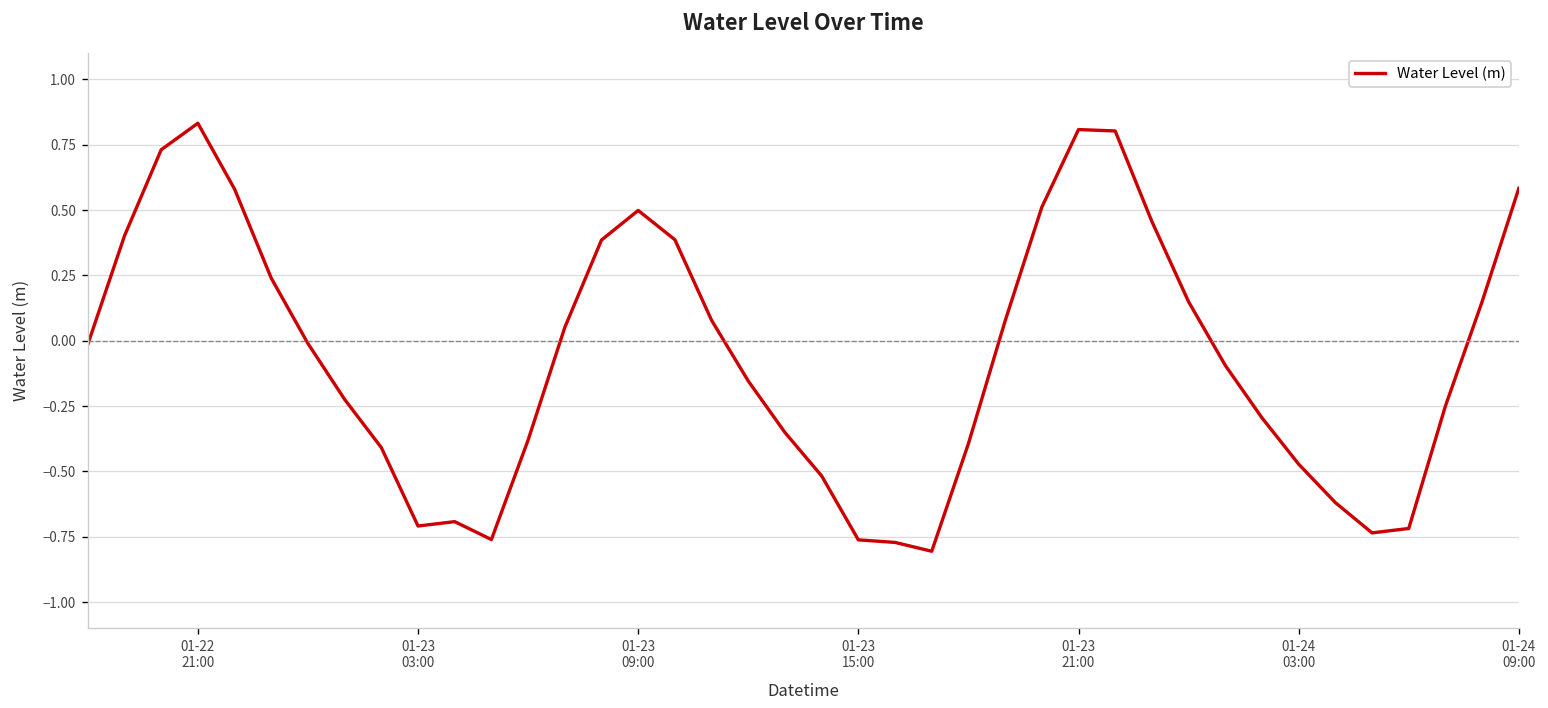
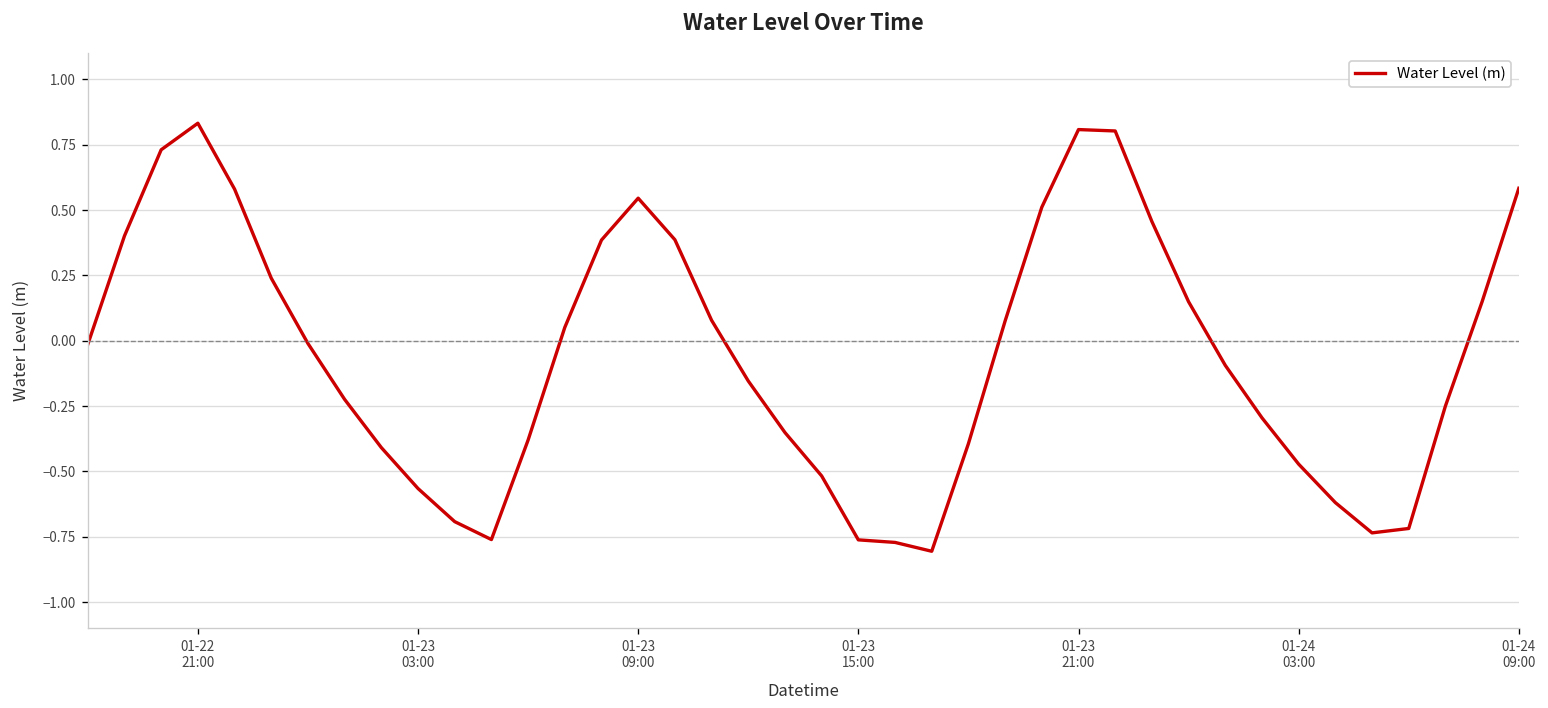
01-23 03:00: -0.71 -> -0.57
01-23 09:00: 0.50 -> 0.55
